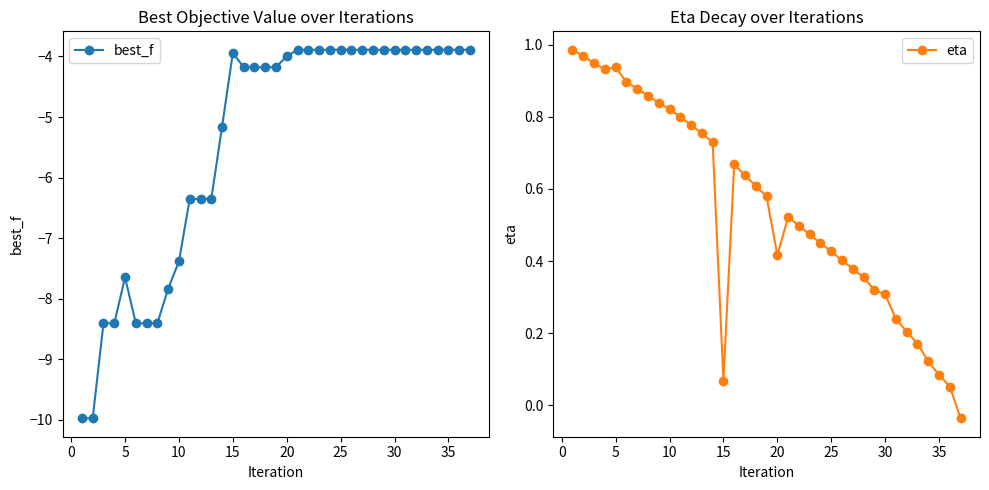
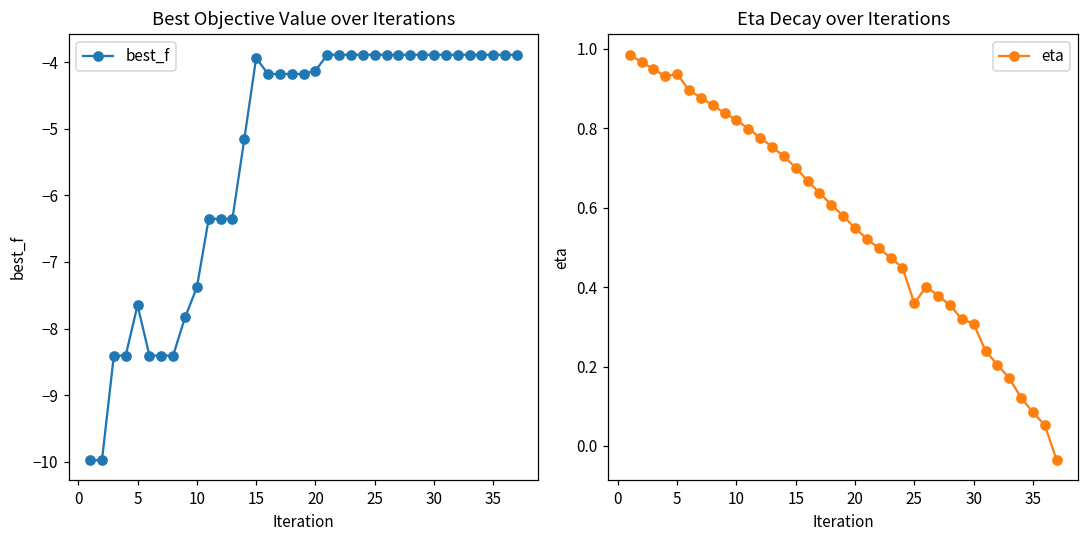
Best Objective Value over Iterations, 20: -4.0 -> -4.1
Eta Decay over Iterations, 15: 0.07 -> 0.70
Eta Decay over Iterations, 20: 0.42 -> 0.55
Eta Decay over Iterations, 25: 0.43 -> 0.36
